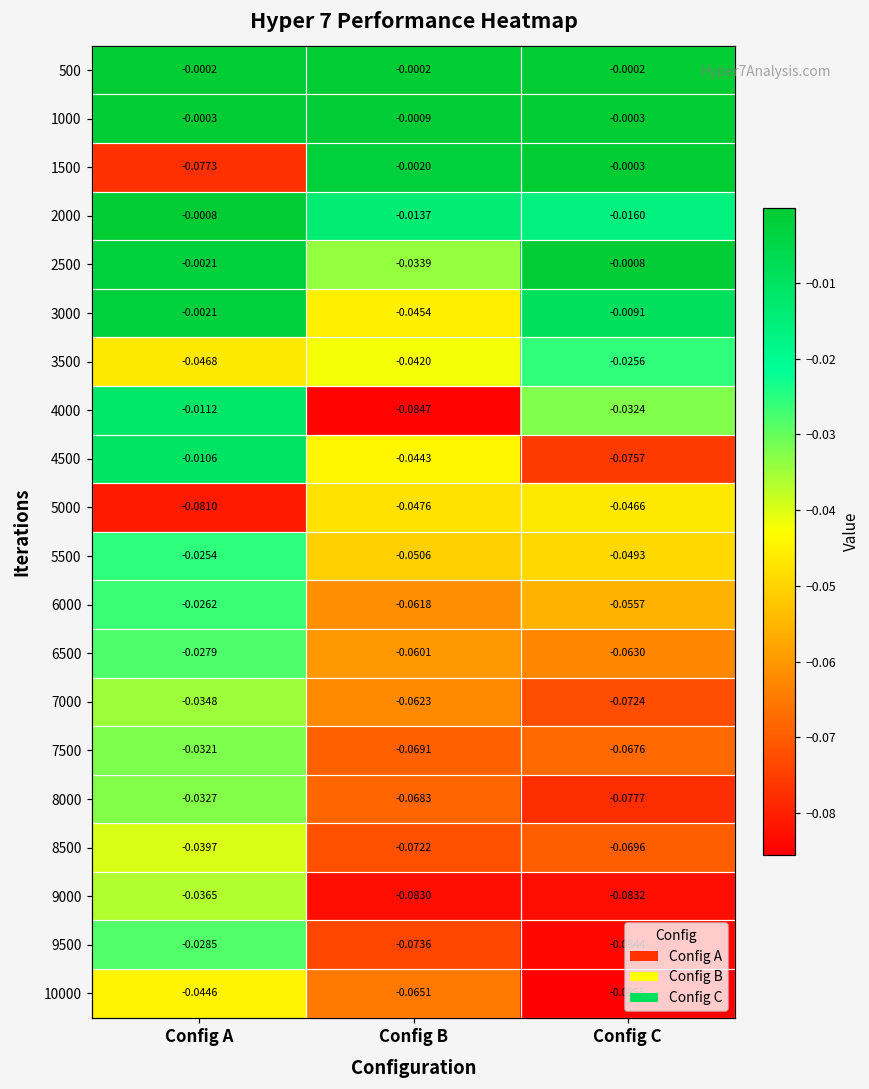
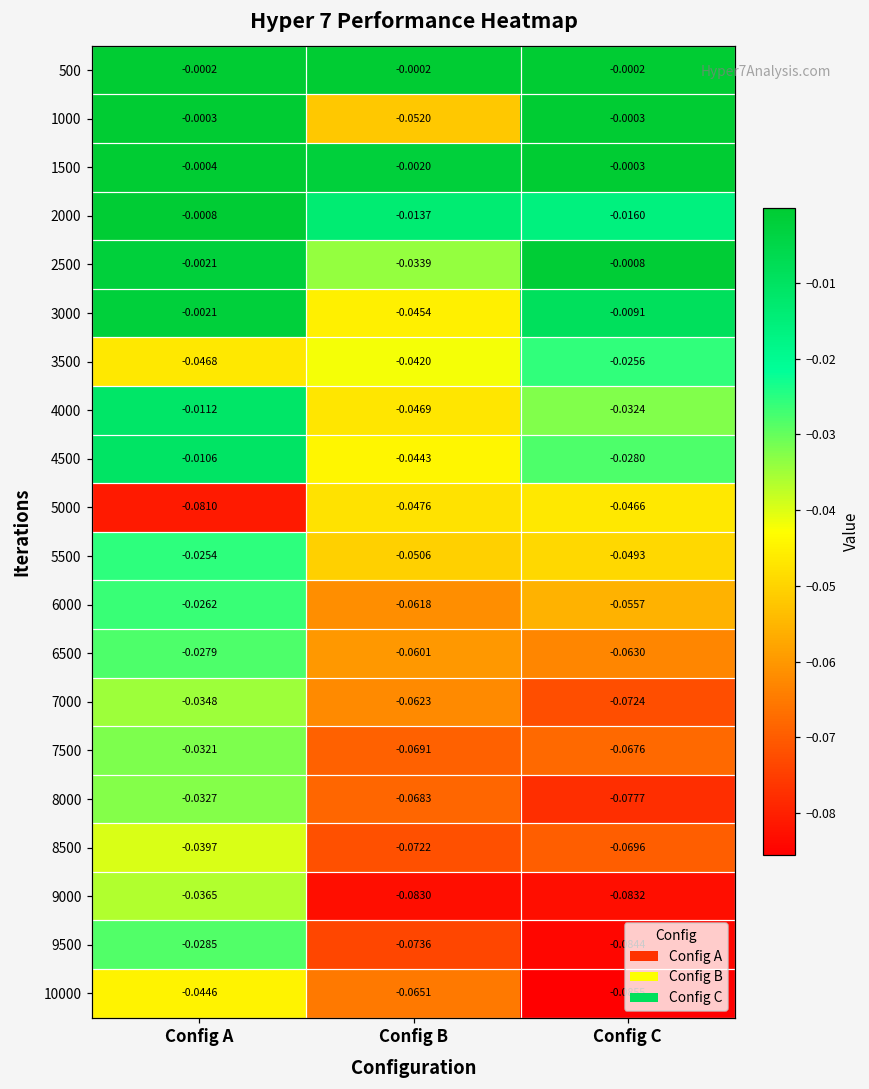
1000, Config B: -0.0009 -> -0.0520
1500, Config A: -0.0773 -> -0.0004
4000, Config B: -0.0847 -> -0.0469
4500, Config C: -0.0757 -> -0.0280
